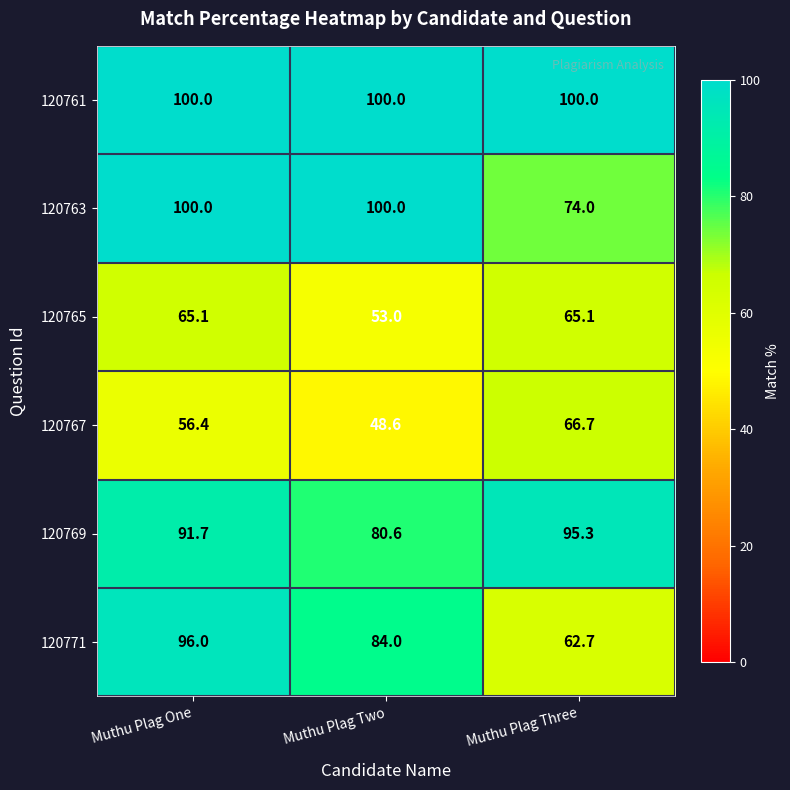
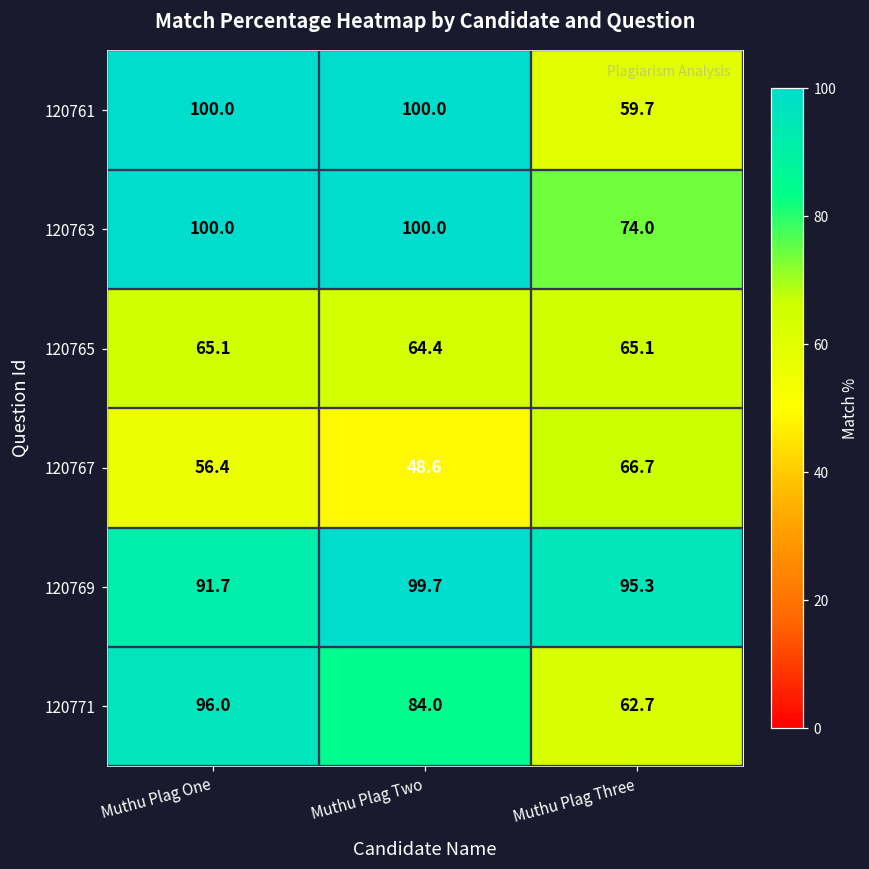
120761, Muthu Plag Three: 100.0 -> 59.7
120765, Muthu Plag Two: 53.0 -> 64.4
120769, Muthu Plag Two: 80.6 -> 99.7
